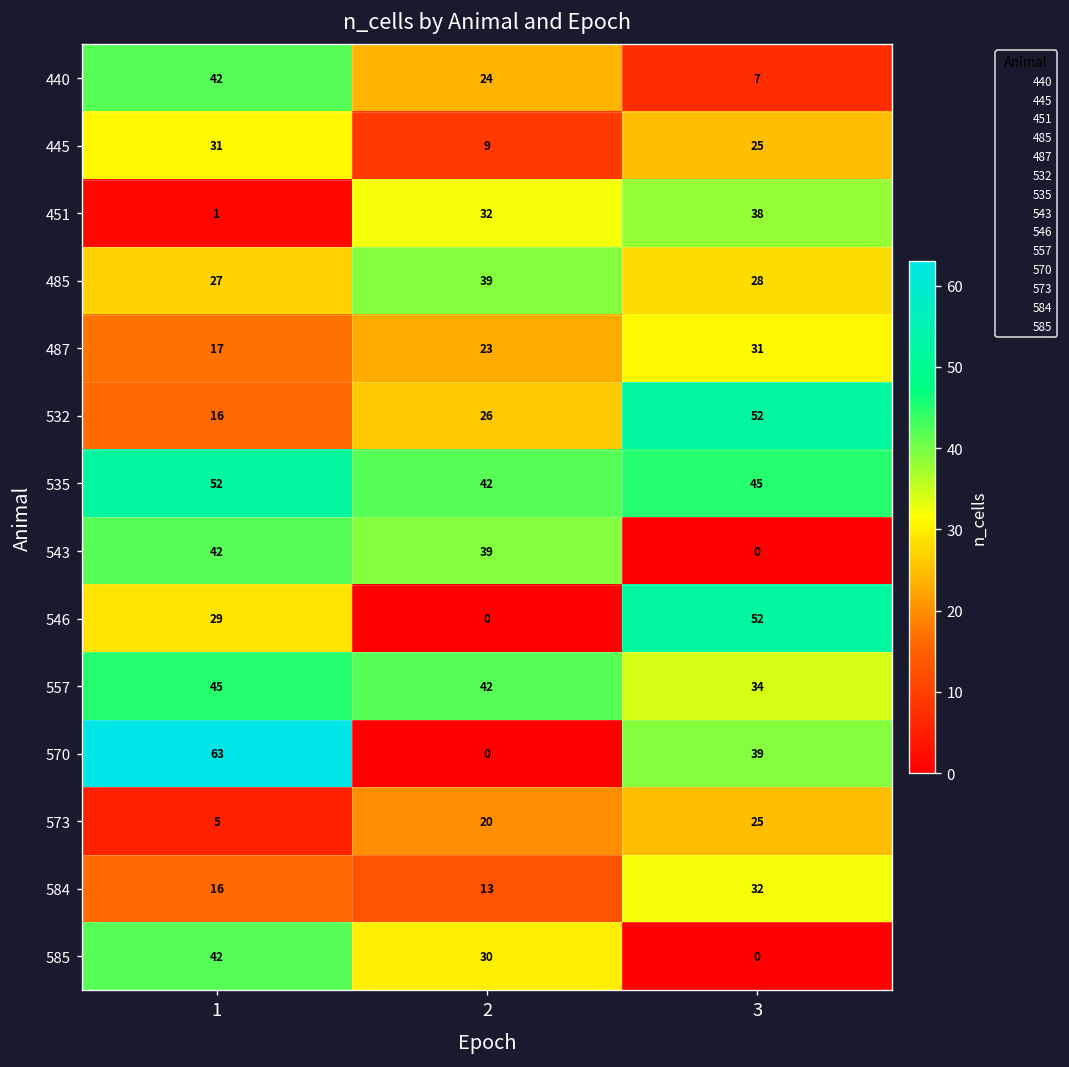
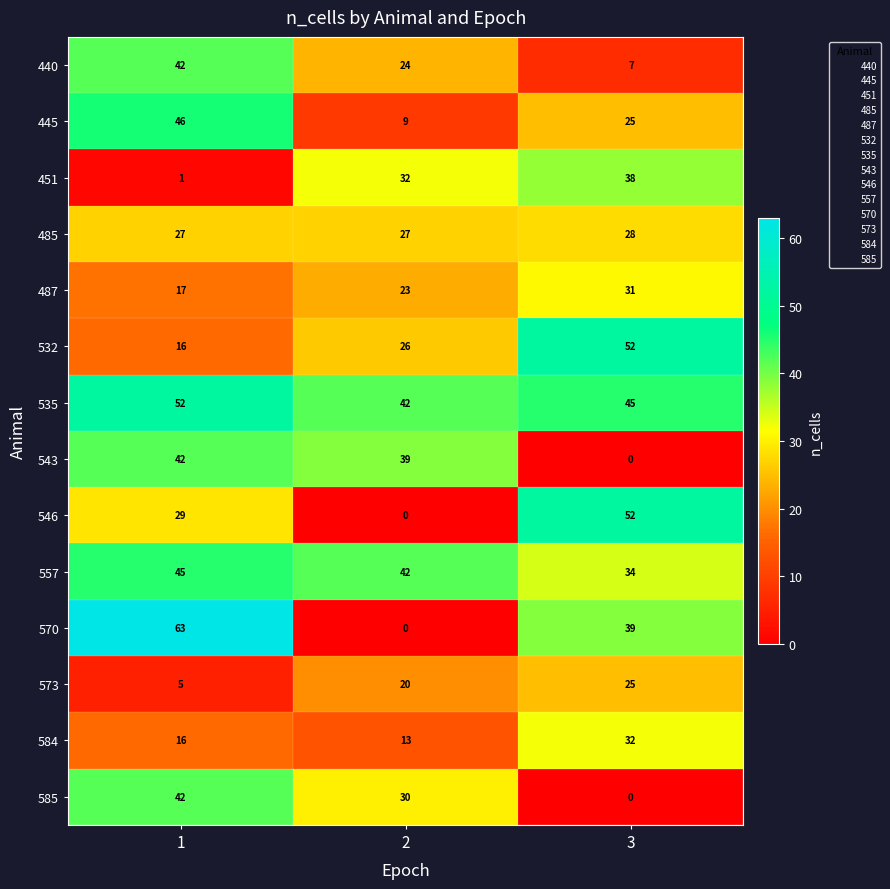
445, 1: 31 -> 46
485, 2: 39 -> 27
